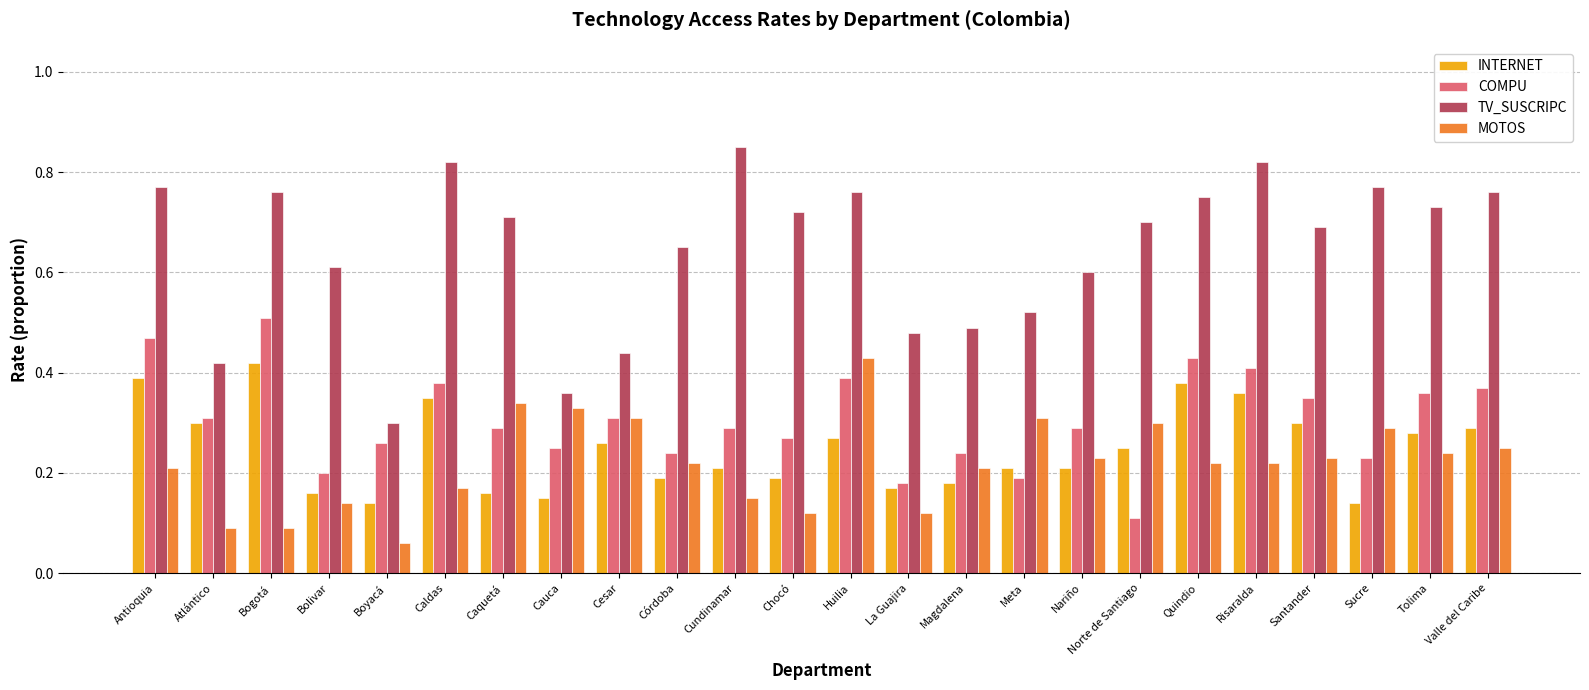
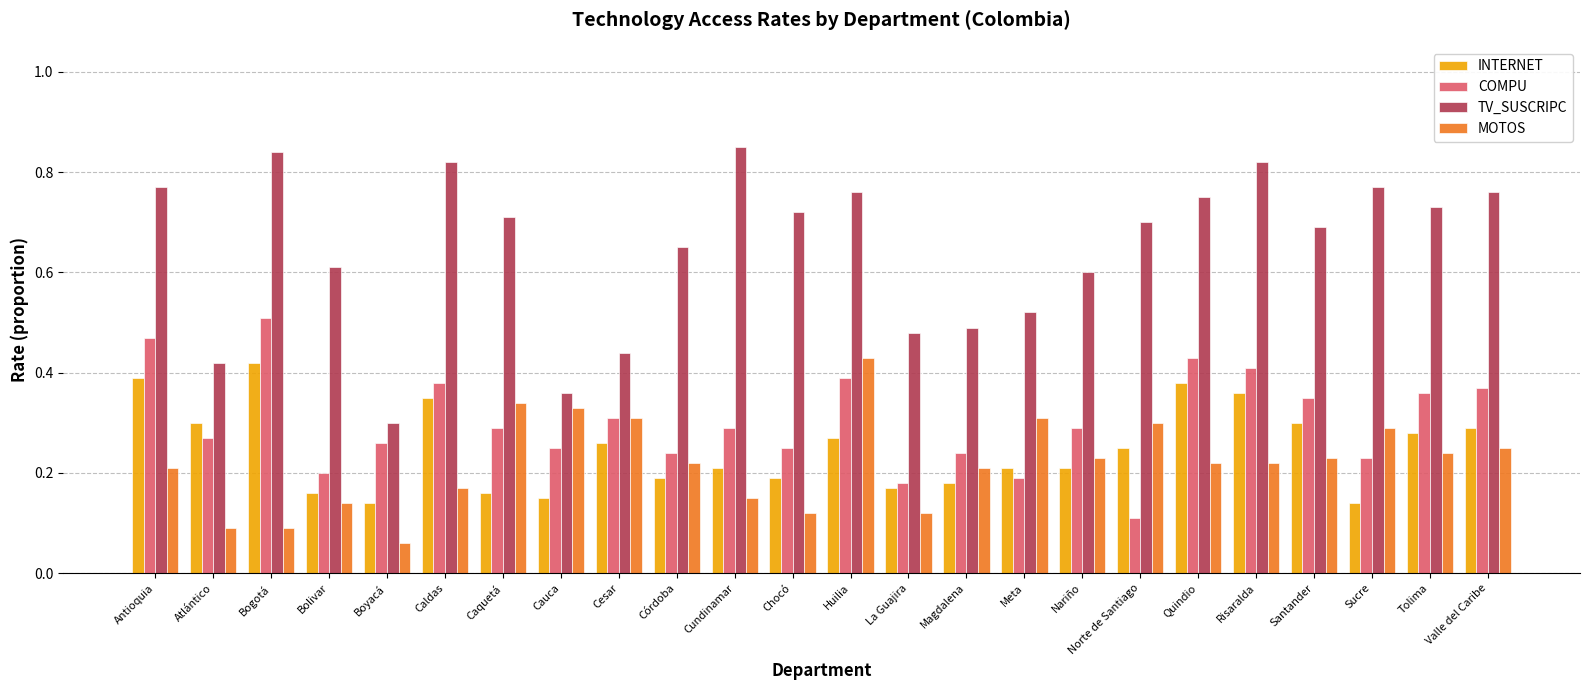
COMPU, Atlántico: 0.31 -> 0.27
TV_SUSCRIPC, Bogotá: 0.76 -> 0.84
COMPU, Chocó: 0.27 -> 0.25
